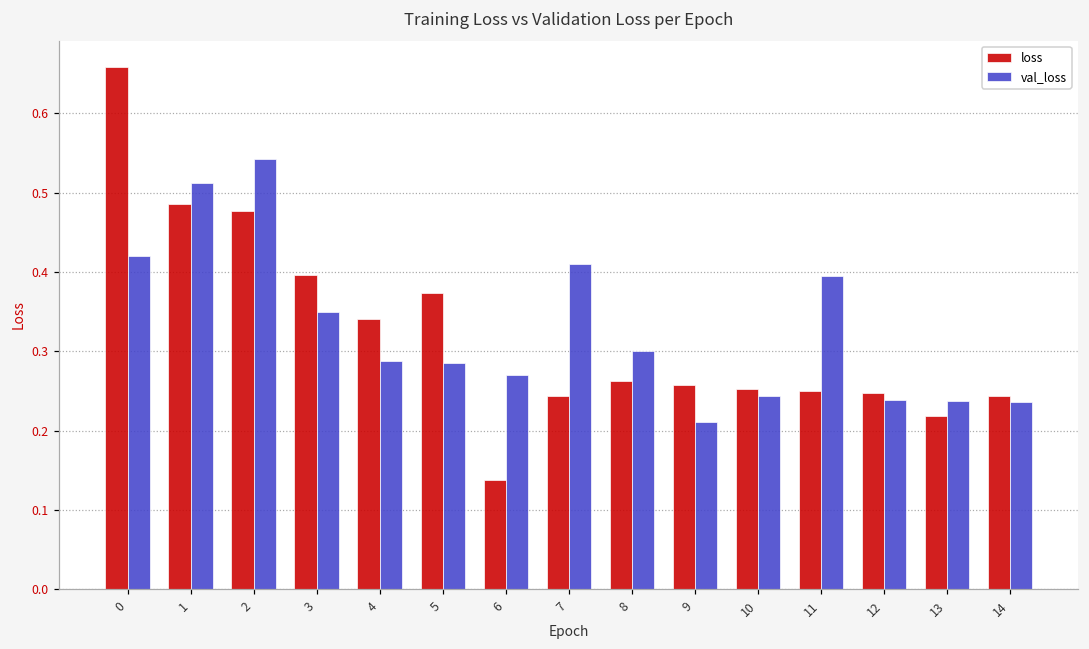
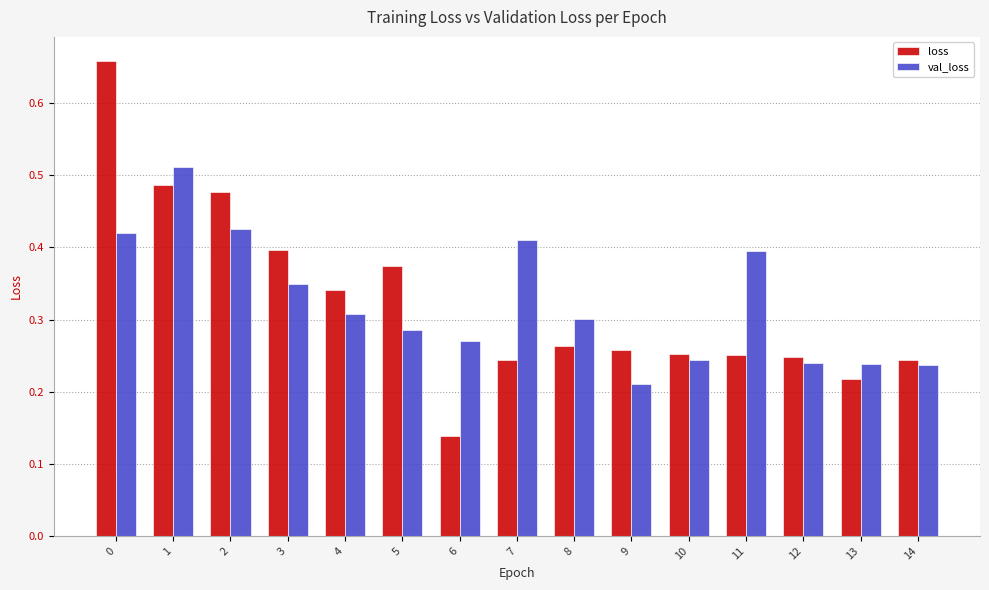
val_loss, 2: 0.54 -> 0.43
val_loss, 4: 0.29 -> 0.31
